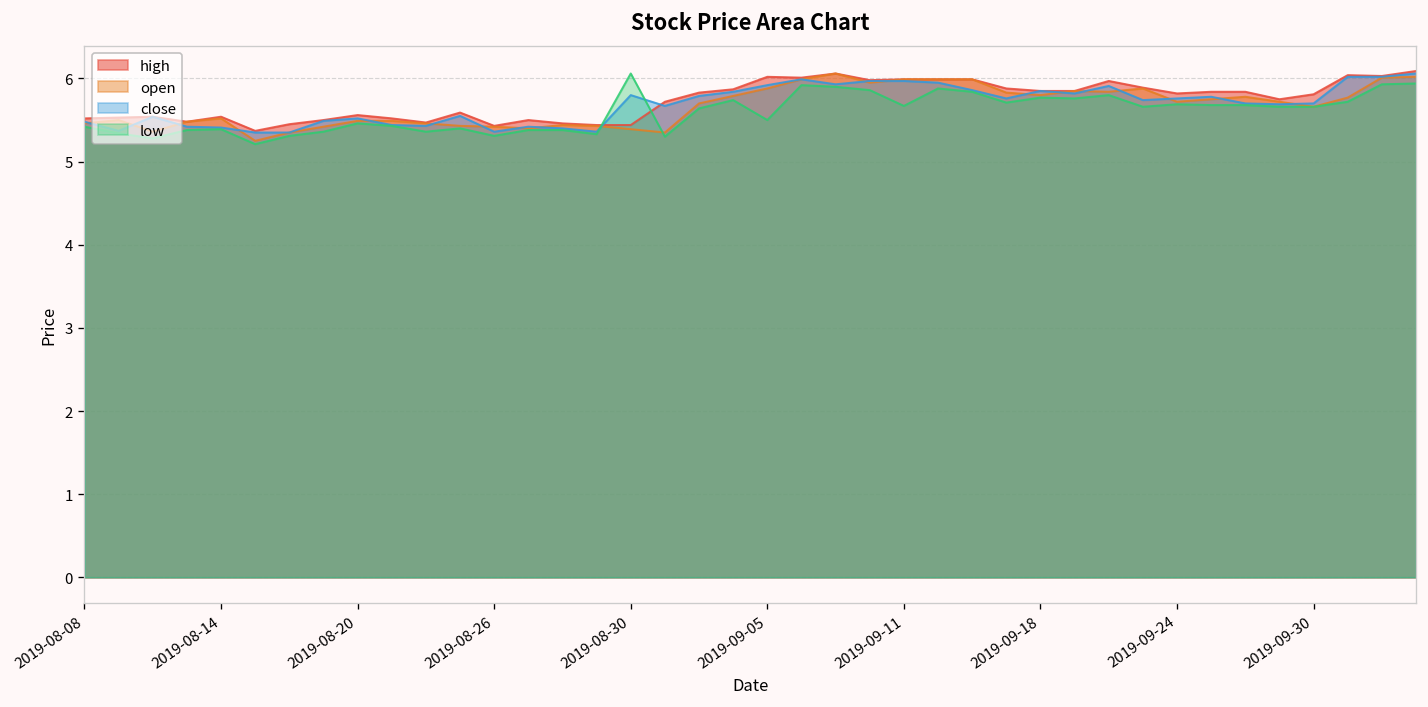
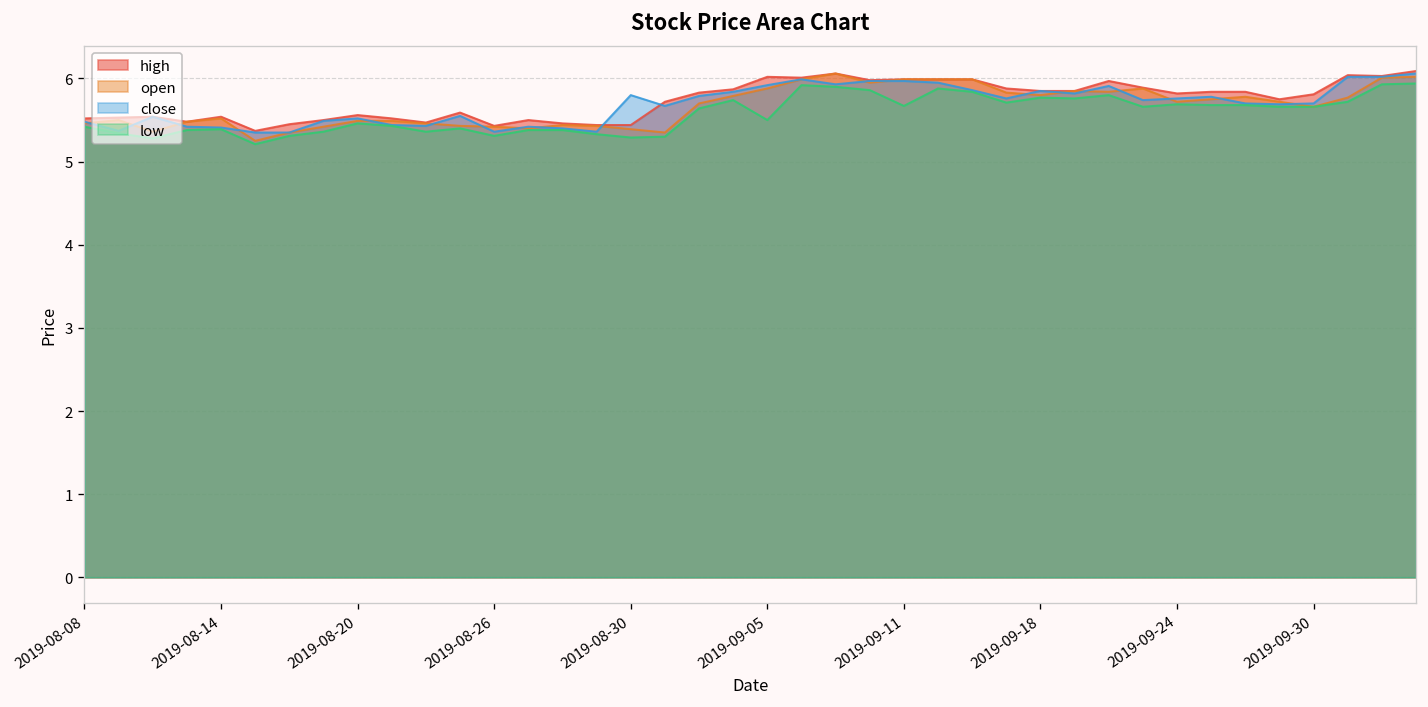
low, 2019-08-30: 6.1 -> 5.3
